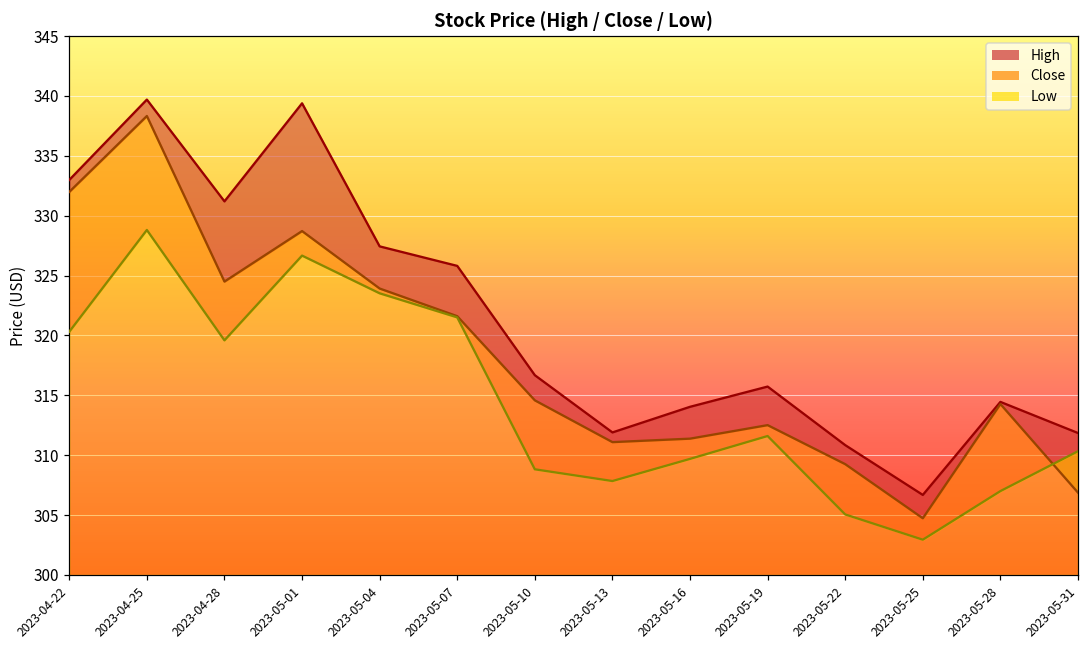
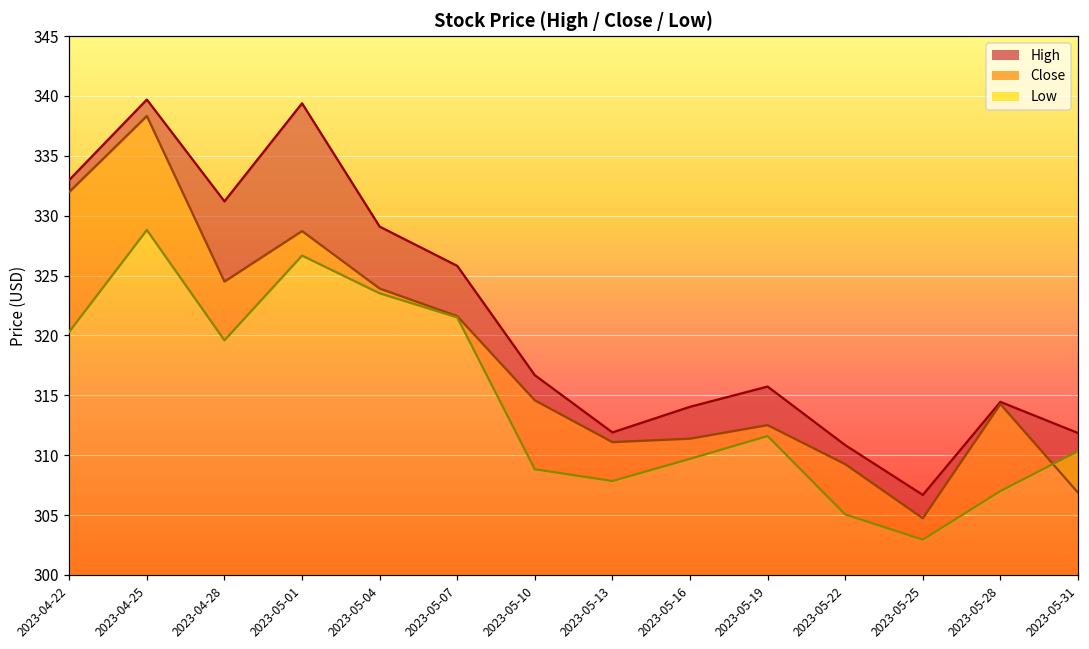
High, 2023-05-04: 327.4 -> 329.1
